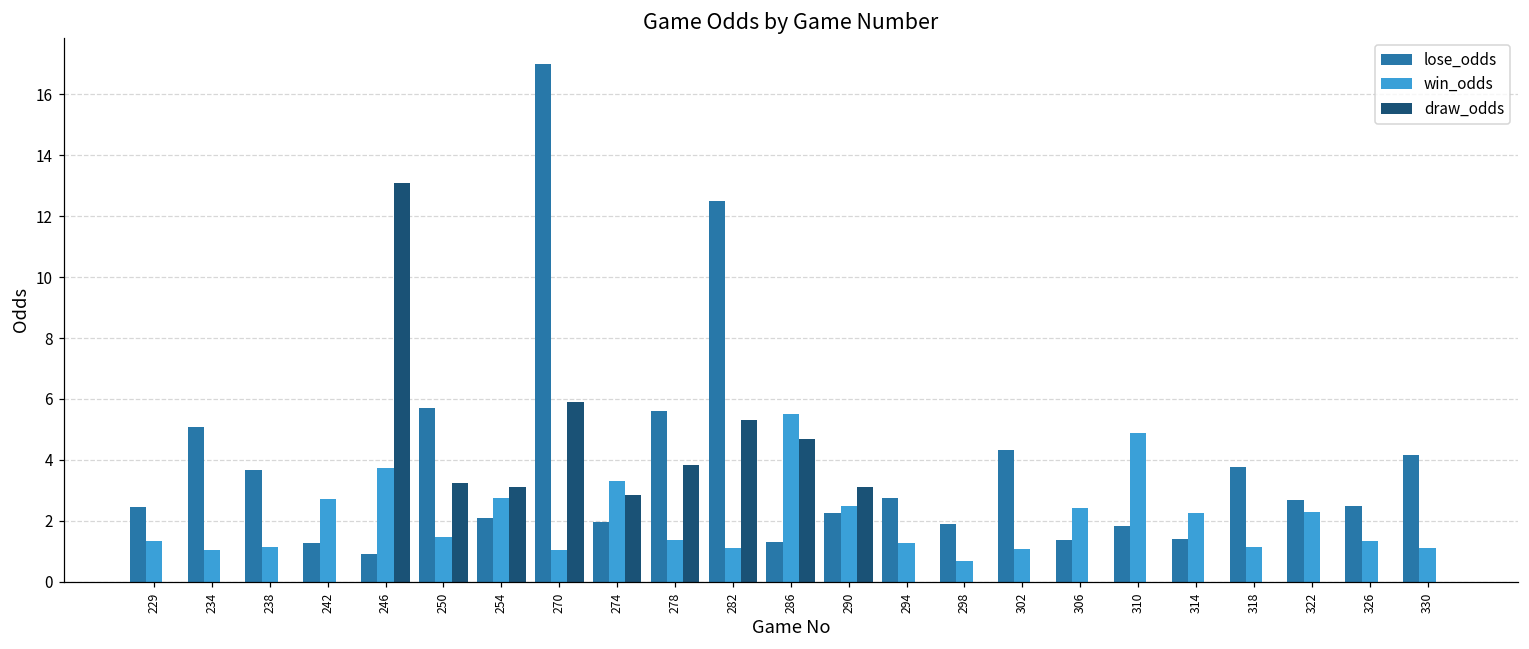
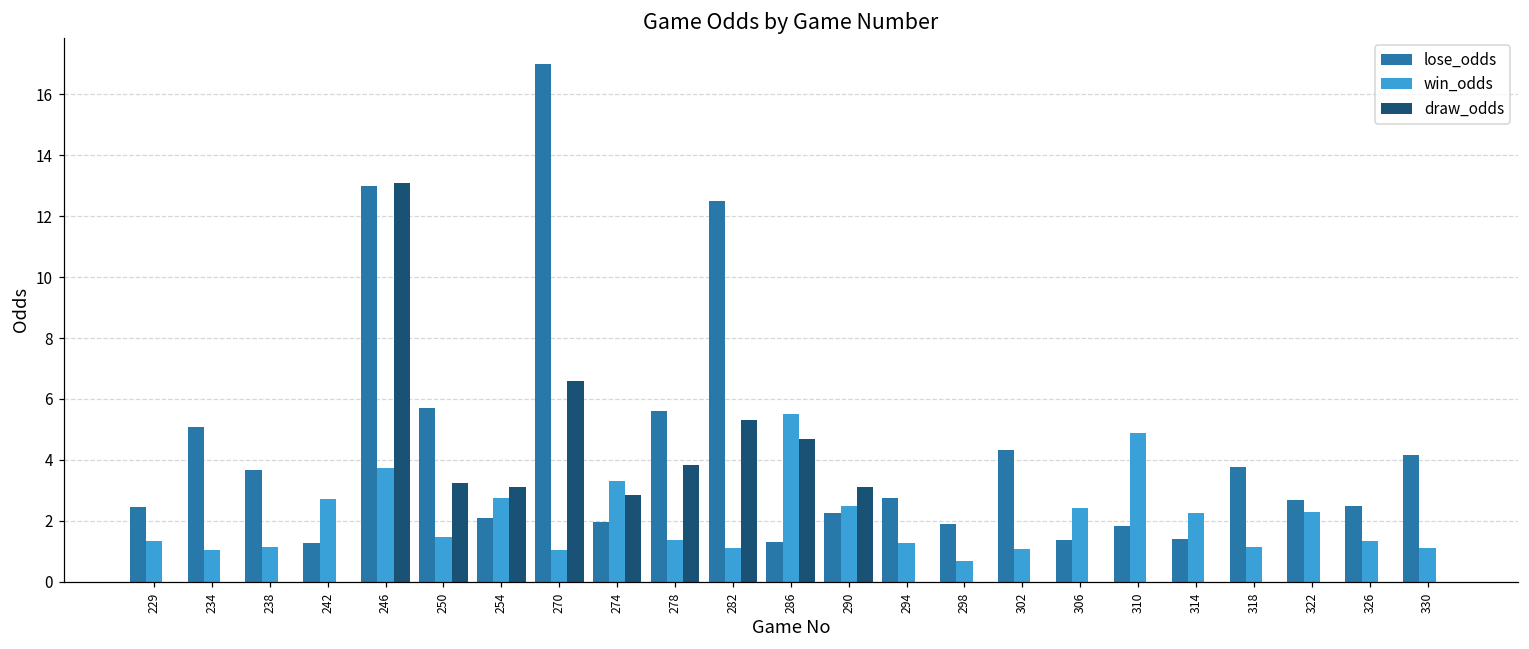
lose_odds, 246: 0.9 -> 13.0
draw_odds, 270: 5.9 -> 6.6
